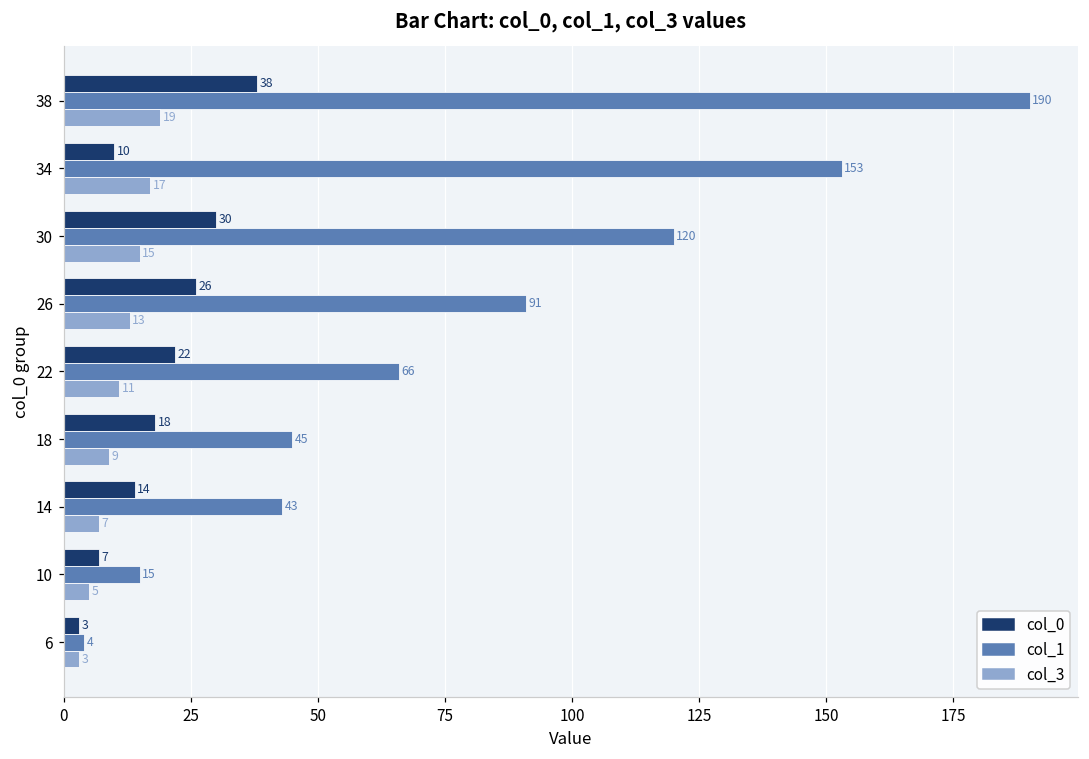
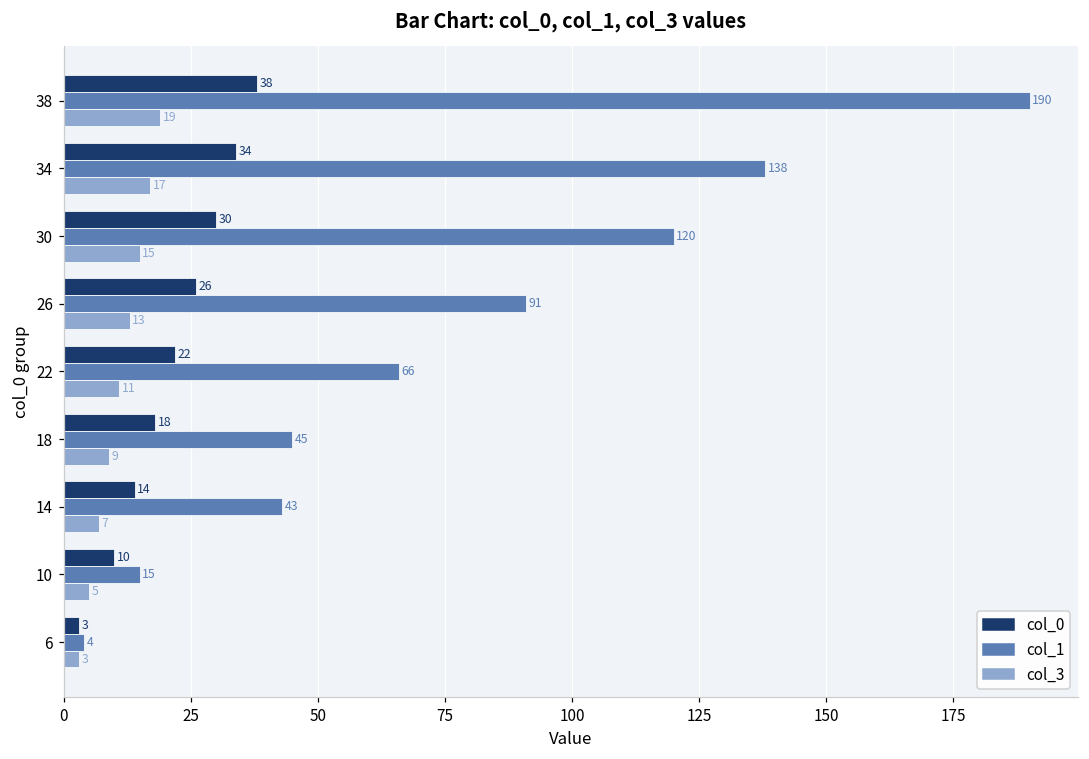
col_0, 34: 10 -> 34
col_1, 34: 153 -> 138
col_0, 10: 7 -> 10
